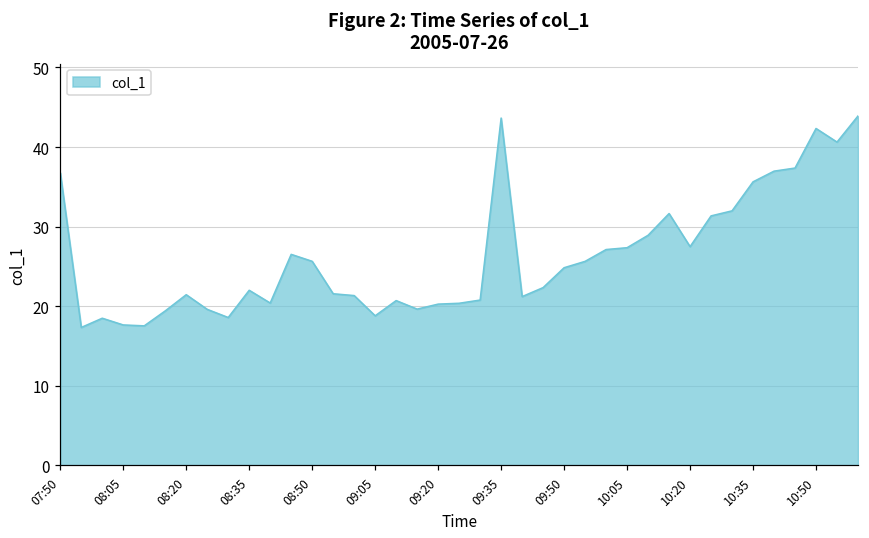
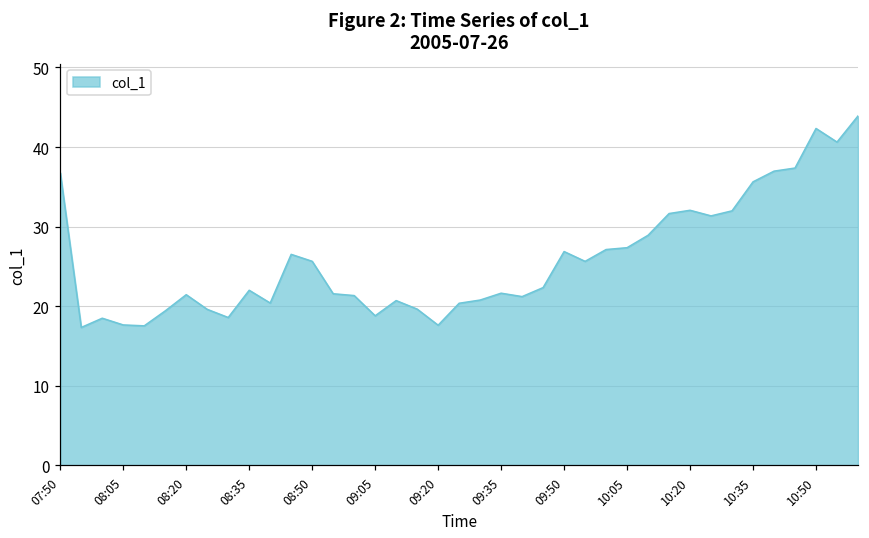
09:20: 20 -> 18
09:35: 44 -> 22
09:50: 25 -> 27
10:20: 27 -> 32
